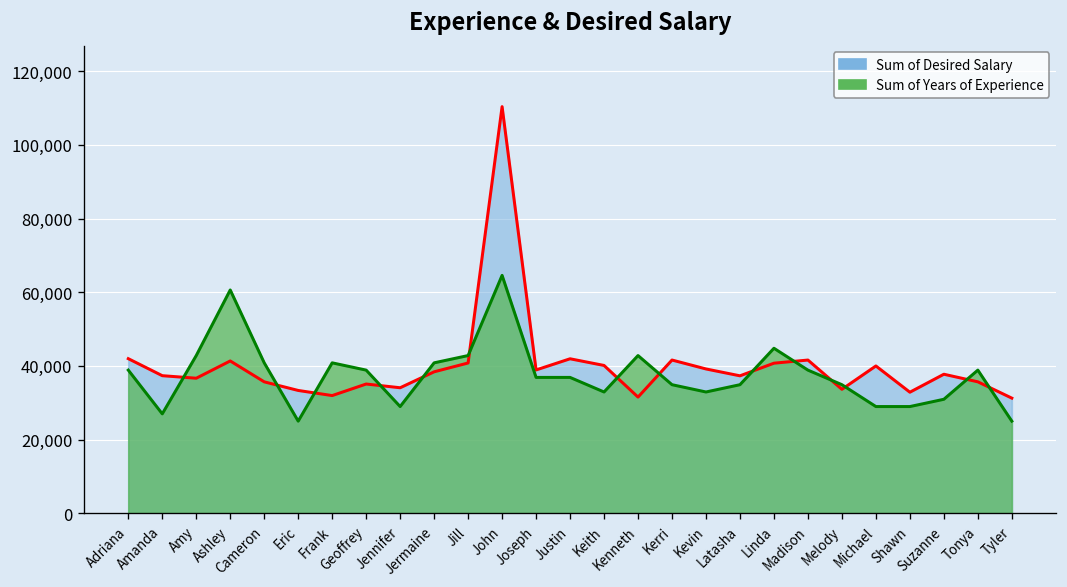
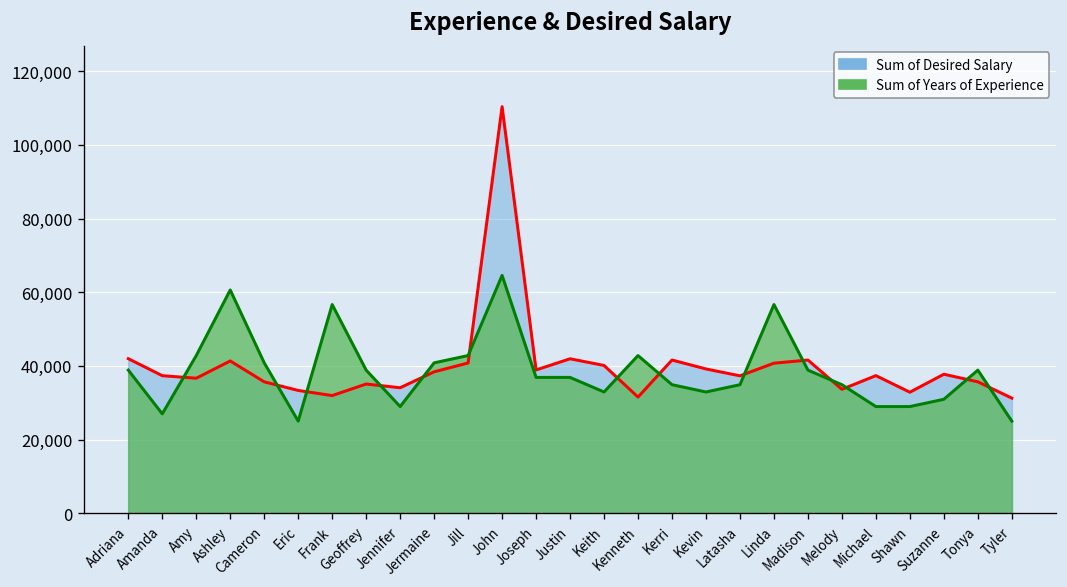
Sum of Years of Experience, Frank: 41,000 -> 57,000
Sum of Years of Experience, Linda: 45,000 -> 57,000
Sum of Desired Salary, Michael: 40,000 -> 37,000
